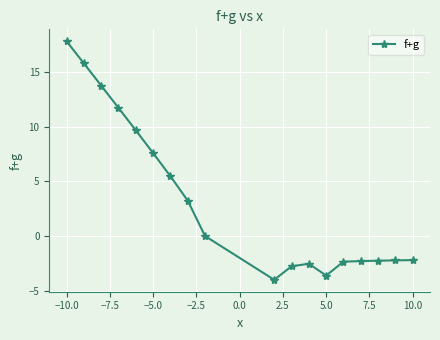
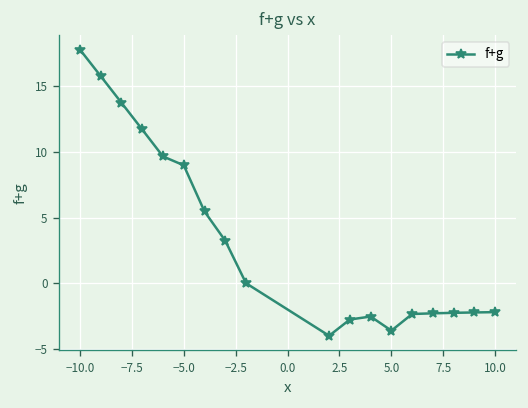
−5.0: 7.6 -> 9.0
